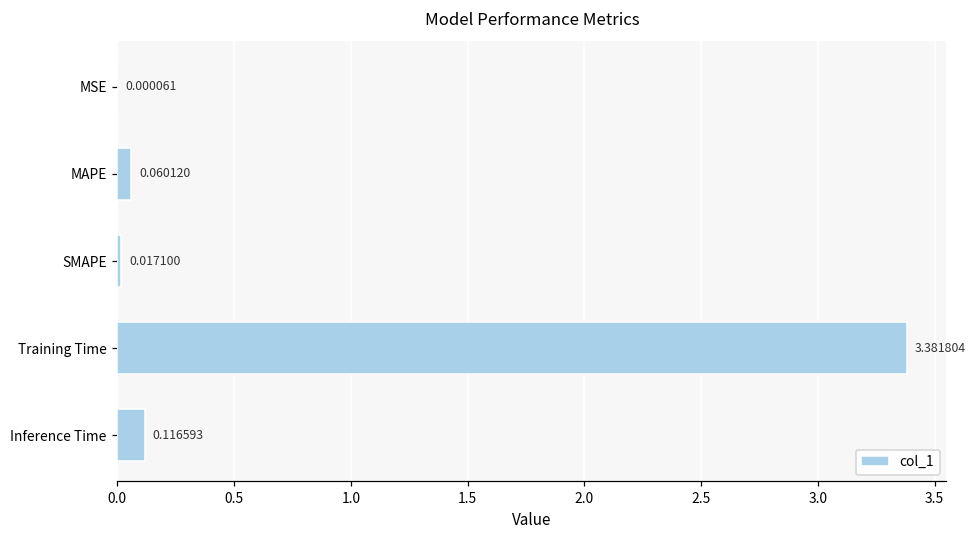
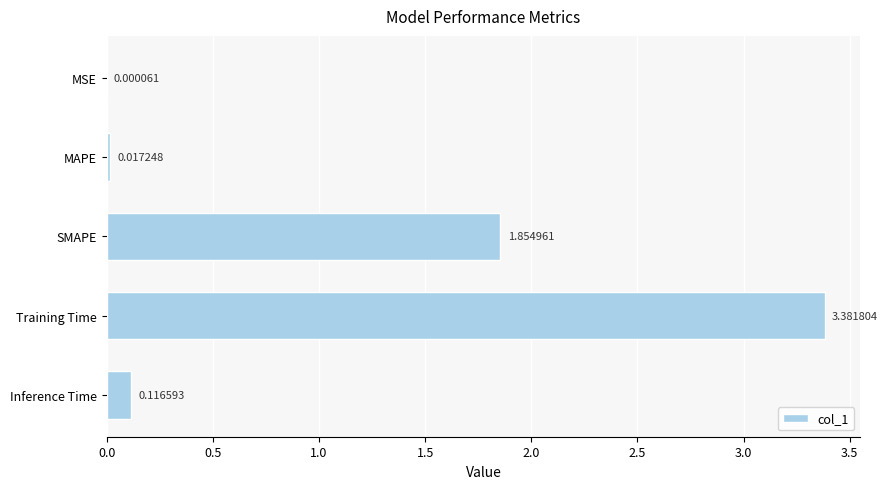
MAPE: 0.060120 -> 0.017248
SMAPE: 0.017100 -> 1.854961
